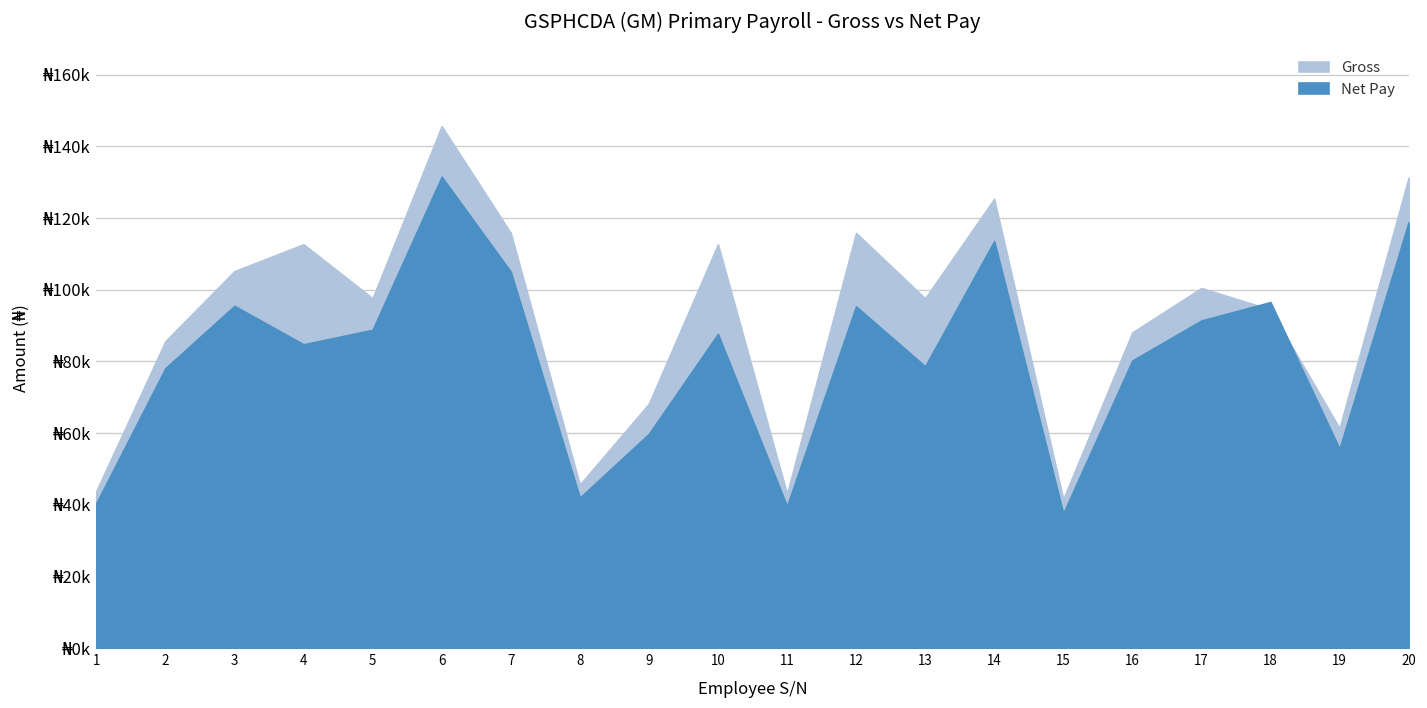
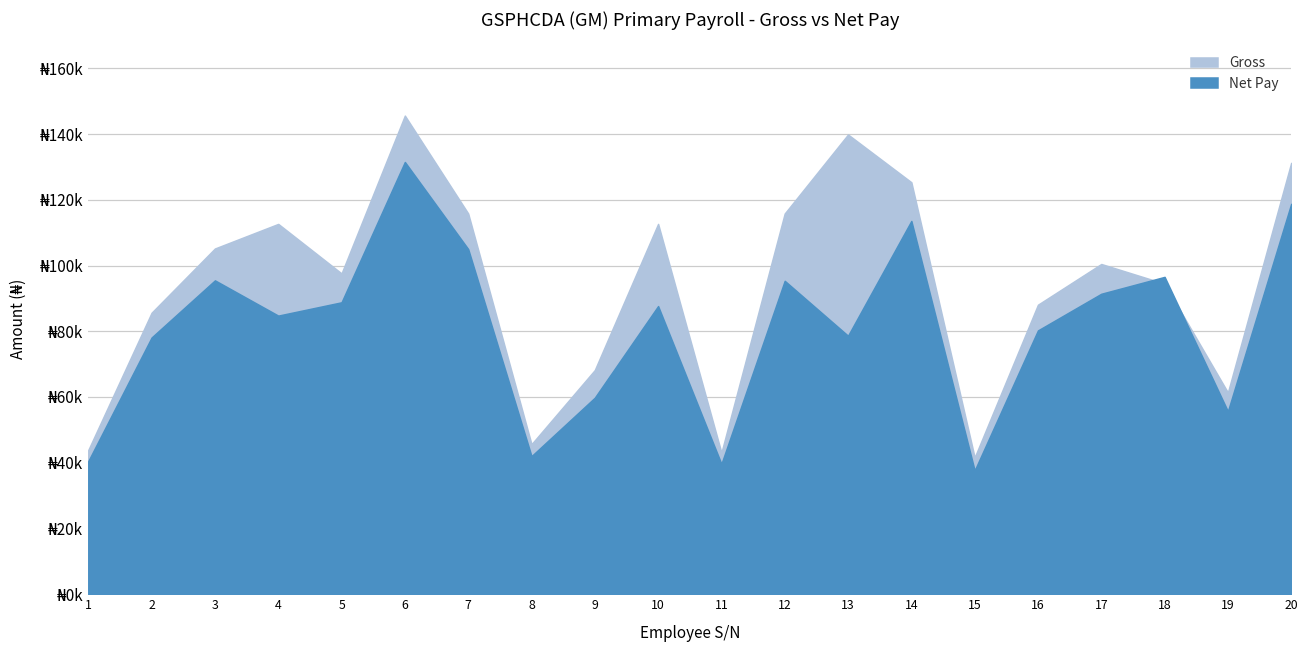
Gross, 13: ₦98000 -> ₦140000
